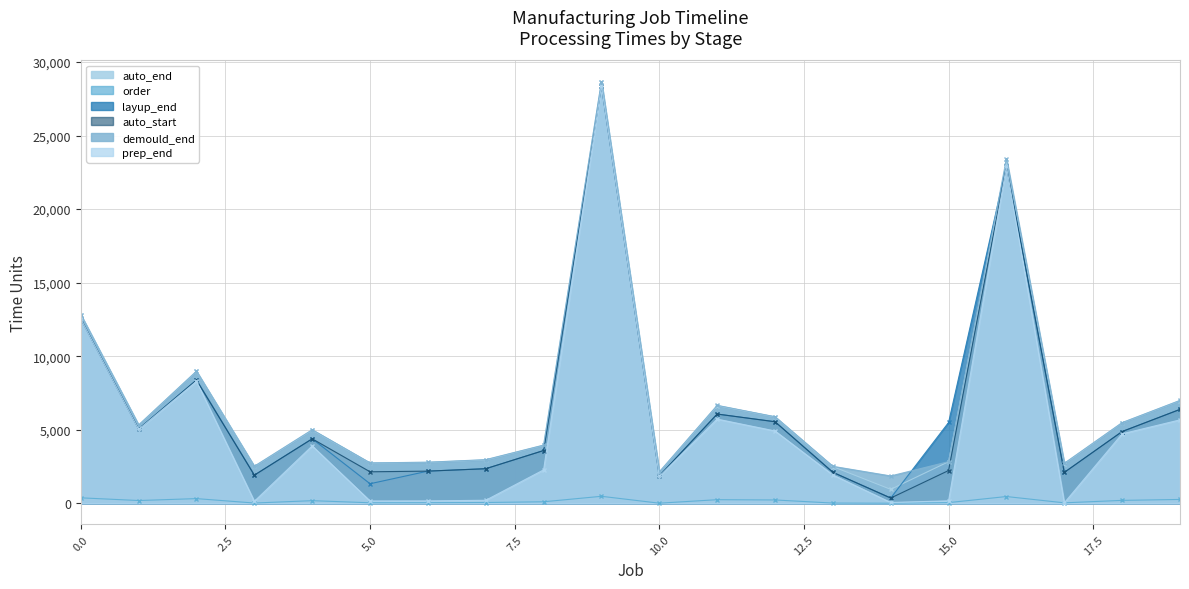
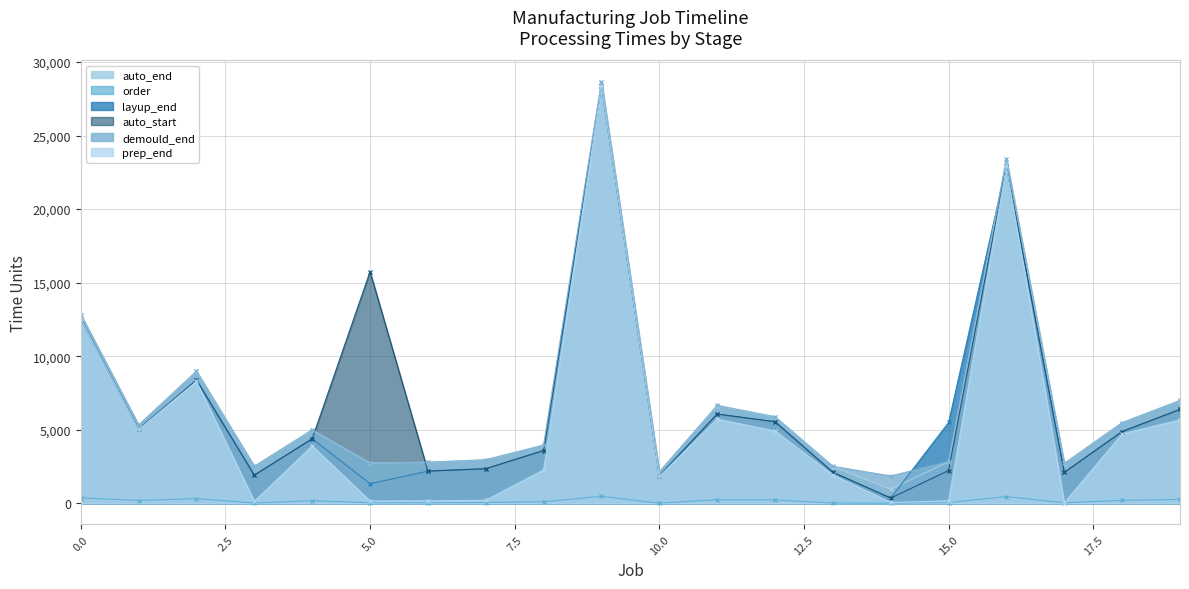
auto_start, 5.0: 2,100 -> 15,700
